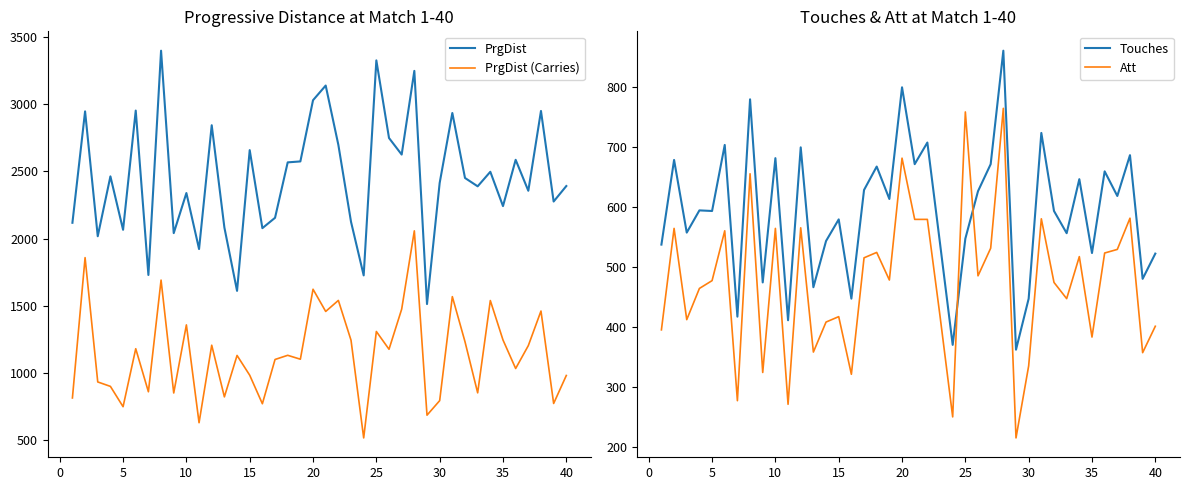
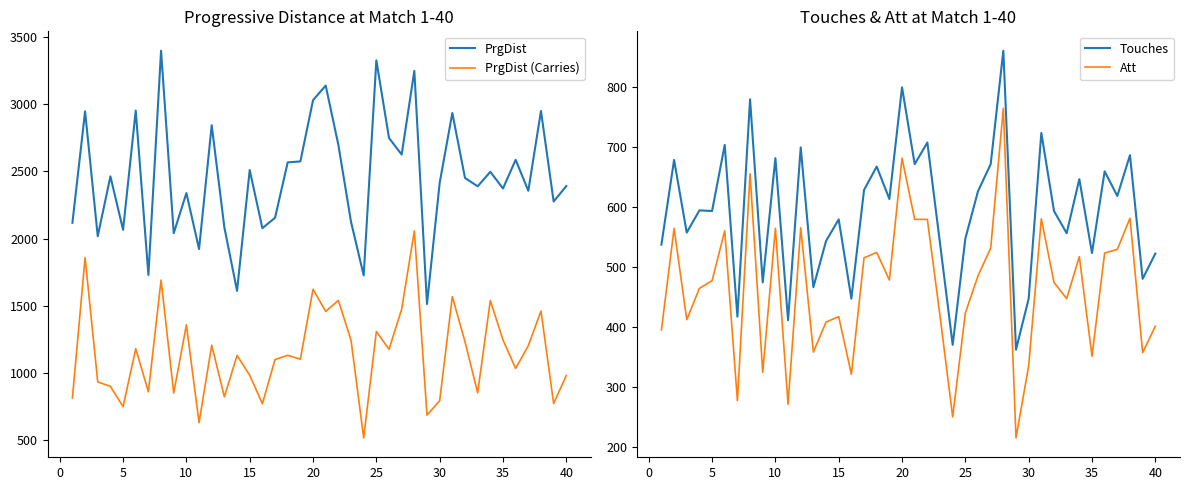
Progressive Distance at Match 1-40, PrgDist, 15: 2660 -> 2510
Progressive Distance at Match 1-40, PrgDist, 35: 2240 -> 2370
Touches & Att at Match 1-40, Att, 25: 760 -> 420
Touches & Att at Match 1-40, Att, 35: 380 -> 350
